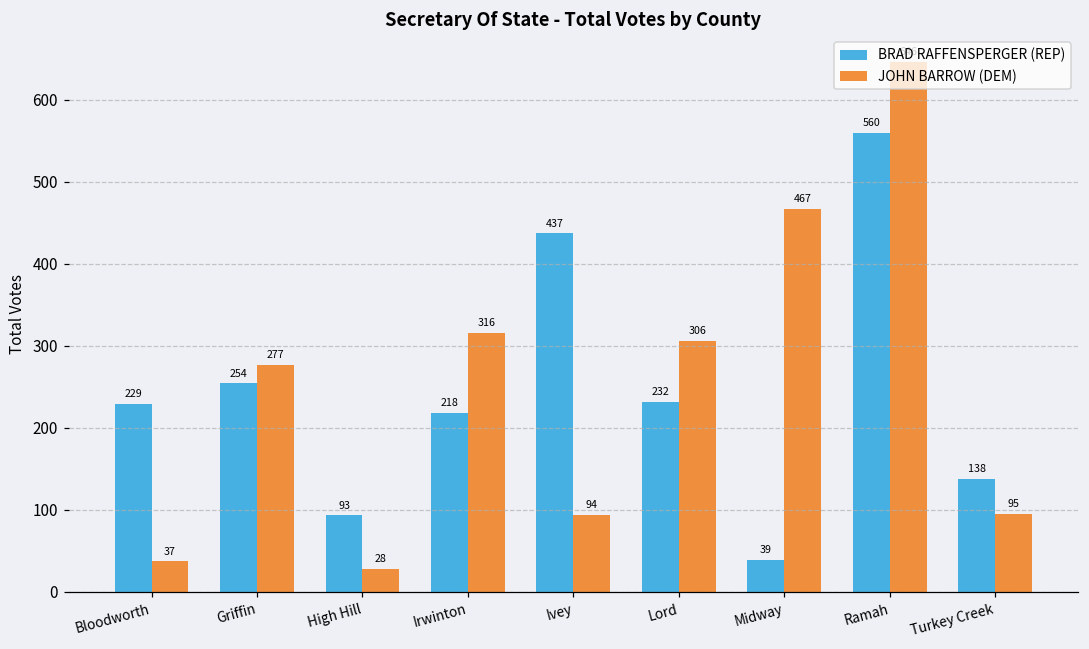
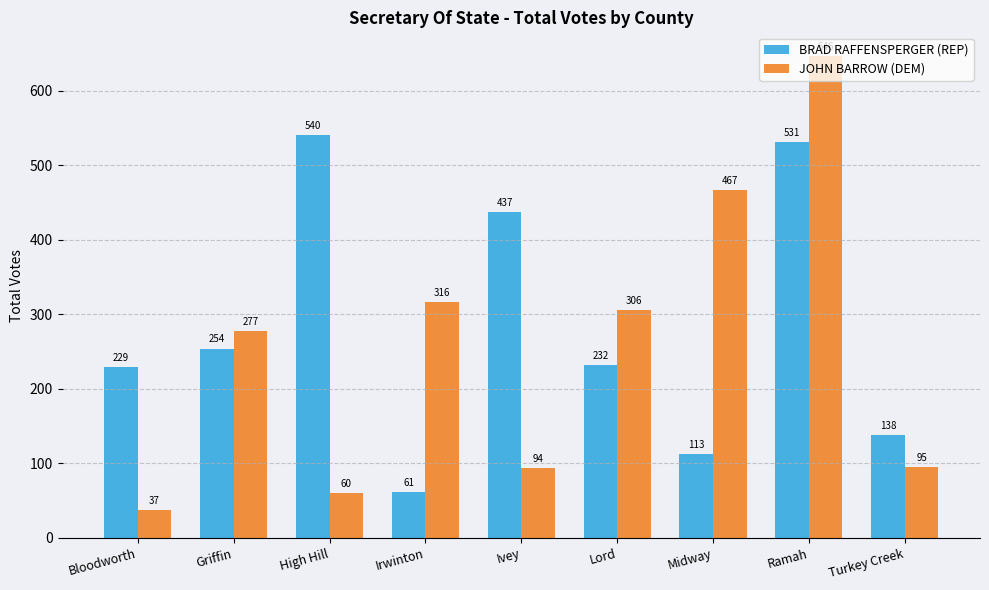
BRAD RAFFENSPERGER (REP), High Hill: 93 -> 540
JOHN BARROW (DEM), High Hill: 28 -> 60
BRAD RAFFENSPERGER (REP), Irwinton: 218 -> 61
BRAD RAFFENSPERGER (REP), Midway: 39 -> 113
BRAD RAFFENSPERGER (REP), Ramah: 560 -> 531
